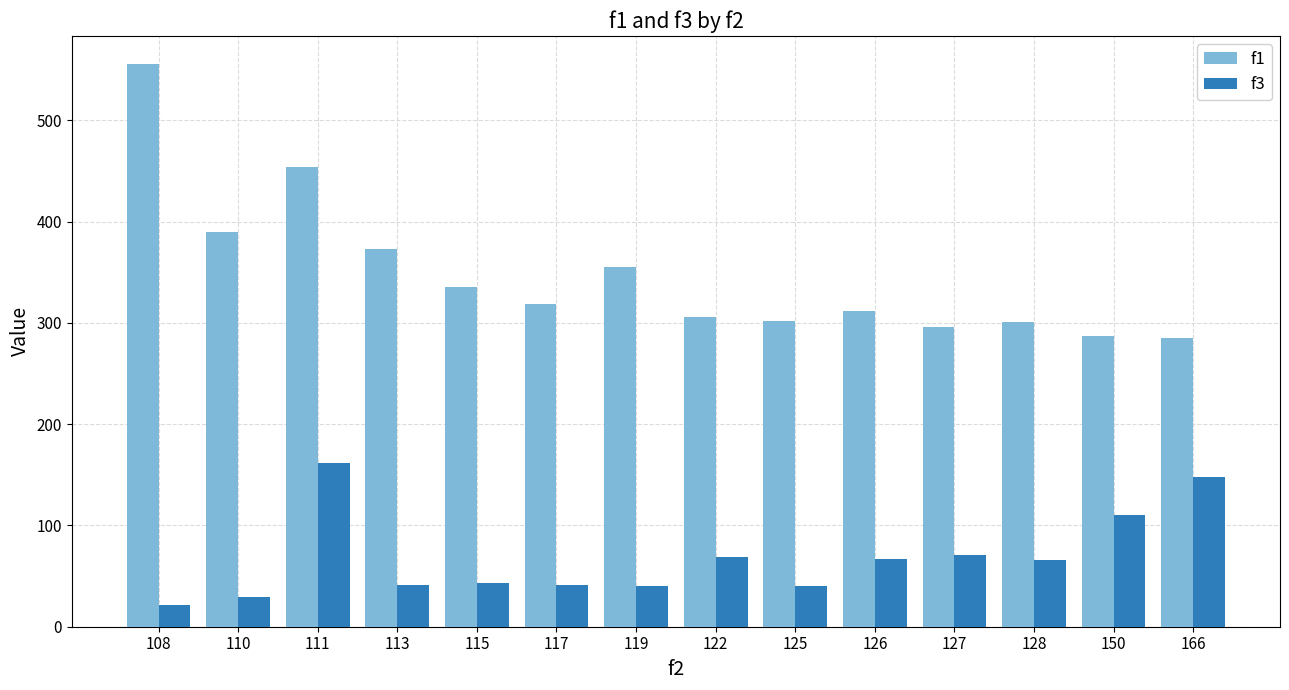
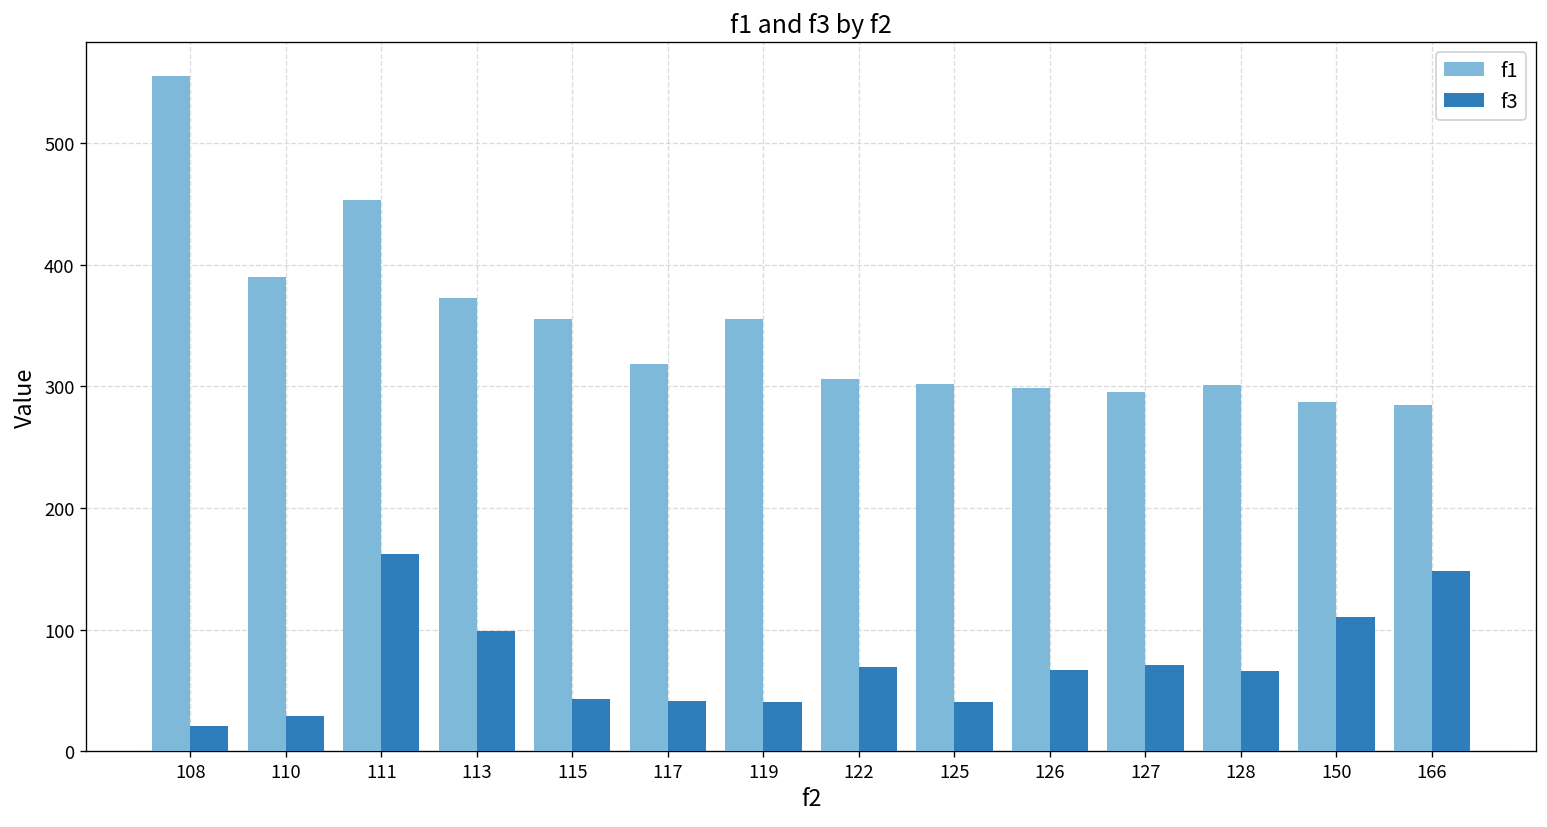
f3, 113: 41 -> 99
f1, 115: 335 -> 355
f1, 126: 311 -> 298
